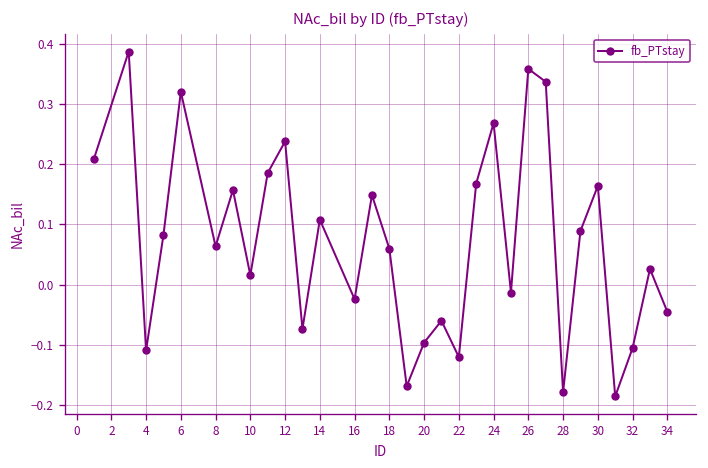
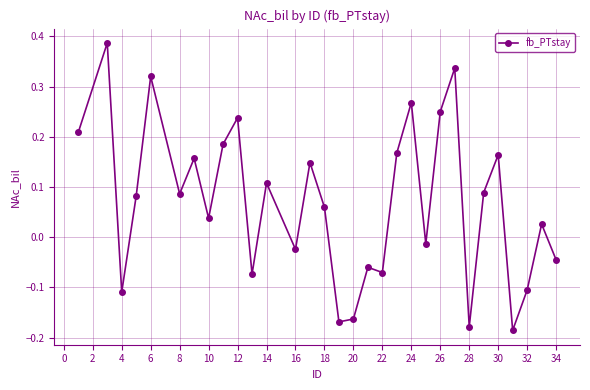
8: 0.06 -> 0.09
10: 0.02 -> 0.04
20: -0.10 -> -0.16
22: -0.12 -> -0.07
26: 0.36 -> 0.25
